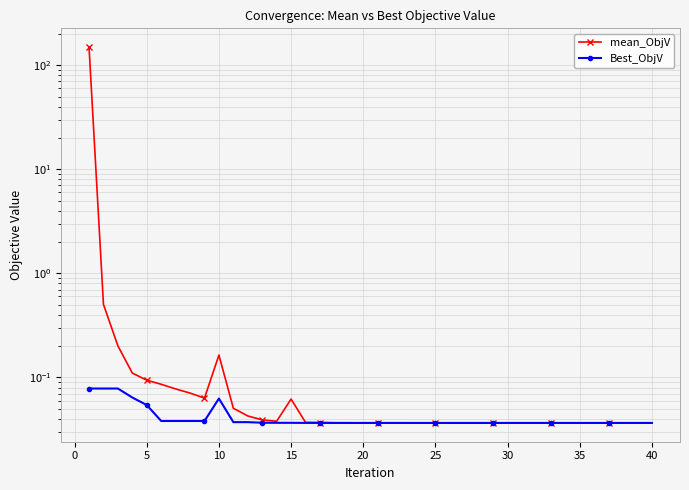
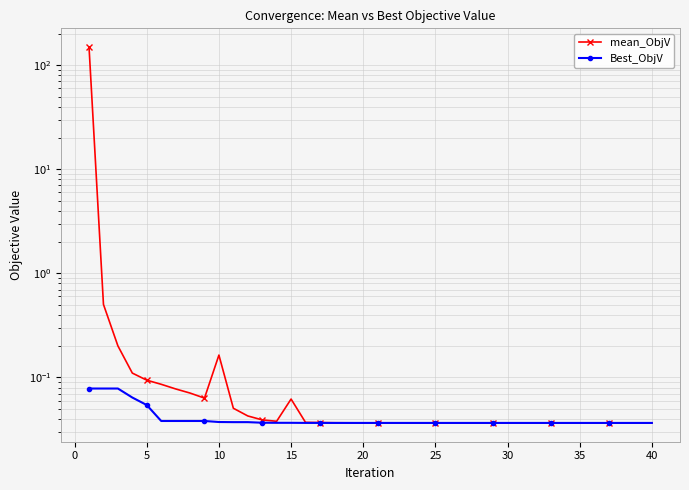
Best_ObjV, 10: 0.06 -> 0.037
